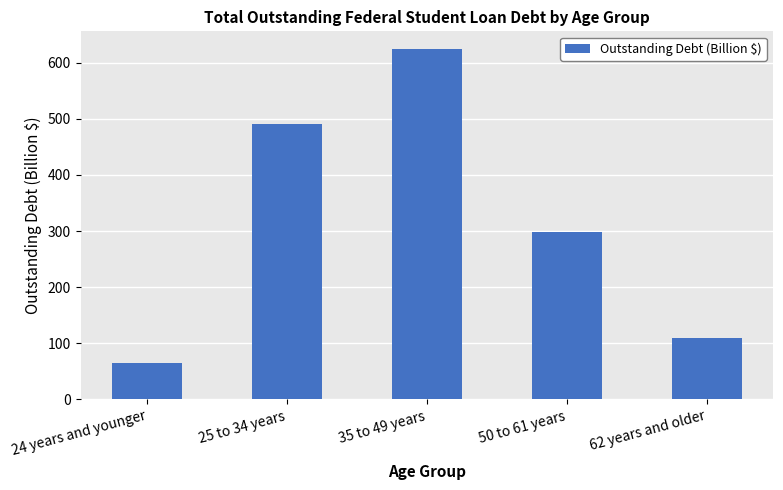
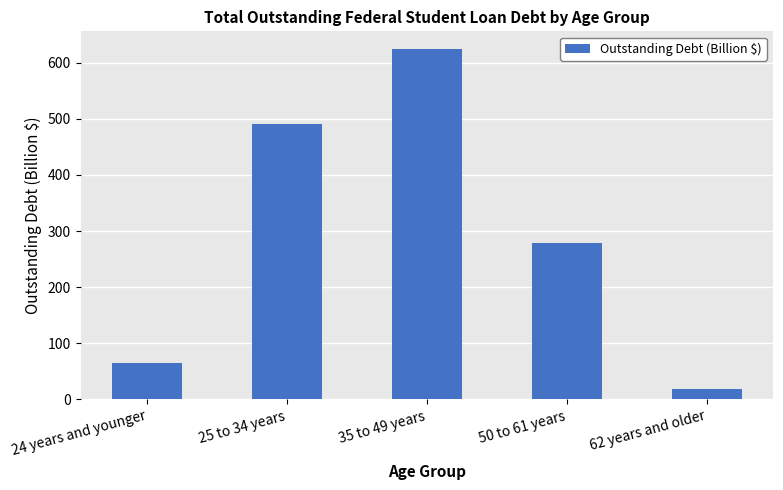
50 to 61 years: 300 -> 280
62 years and older: 110 -> 20
